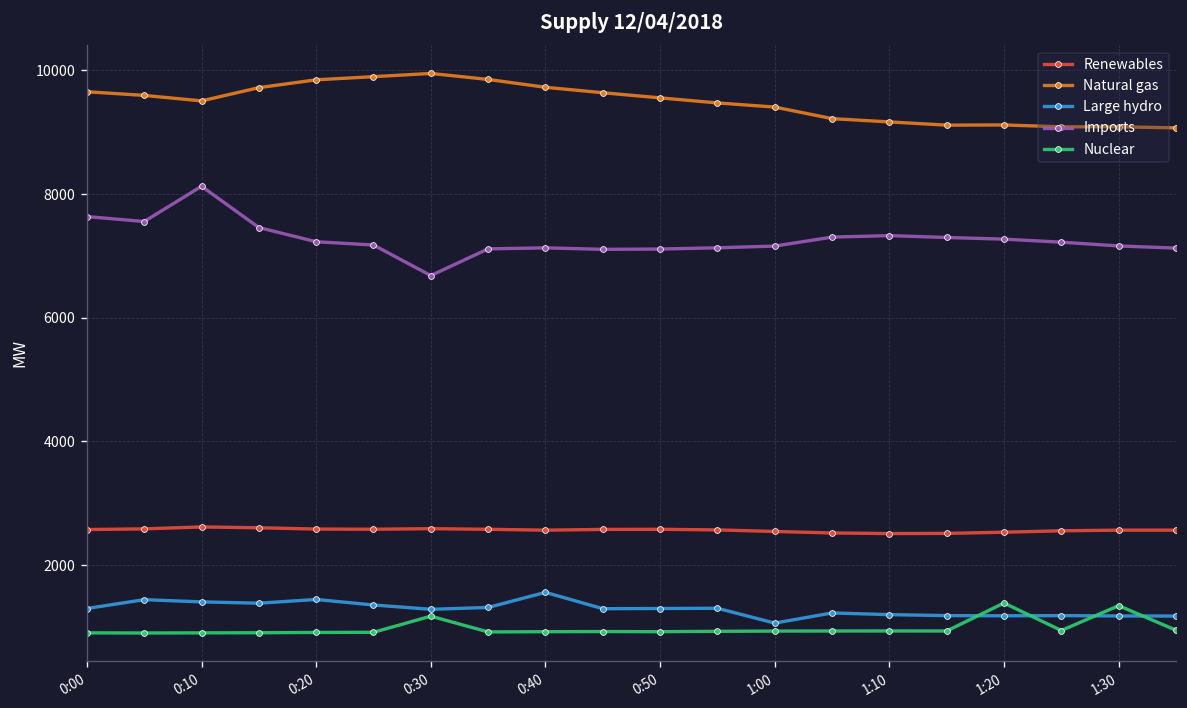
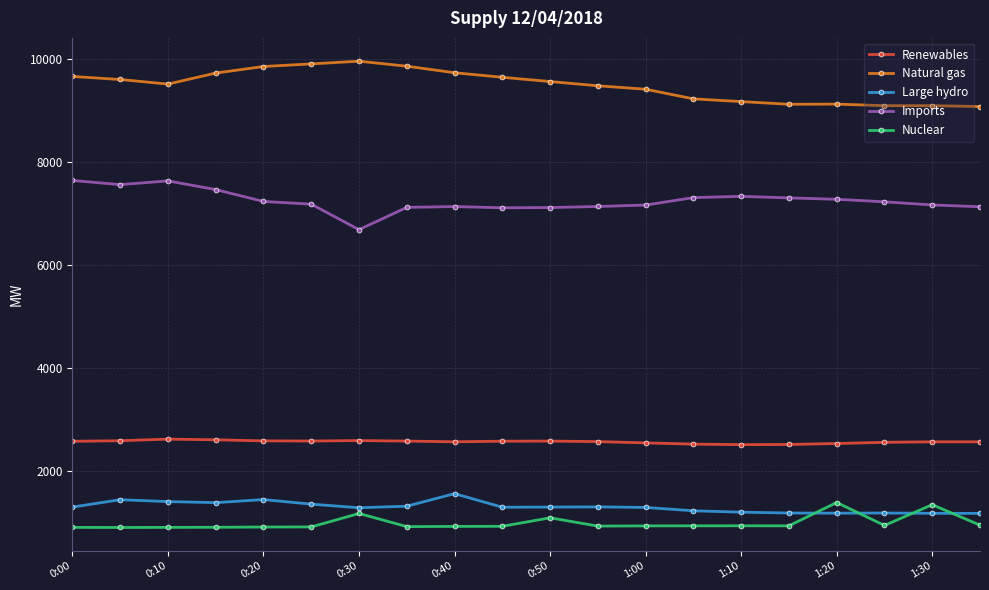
Imports, 0:10: 8100 -> 7600
Nuclear, 0:50: 900 -> 1100
Large hydro, 1:00: 1100 -> 1300
